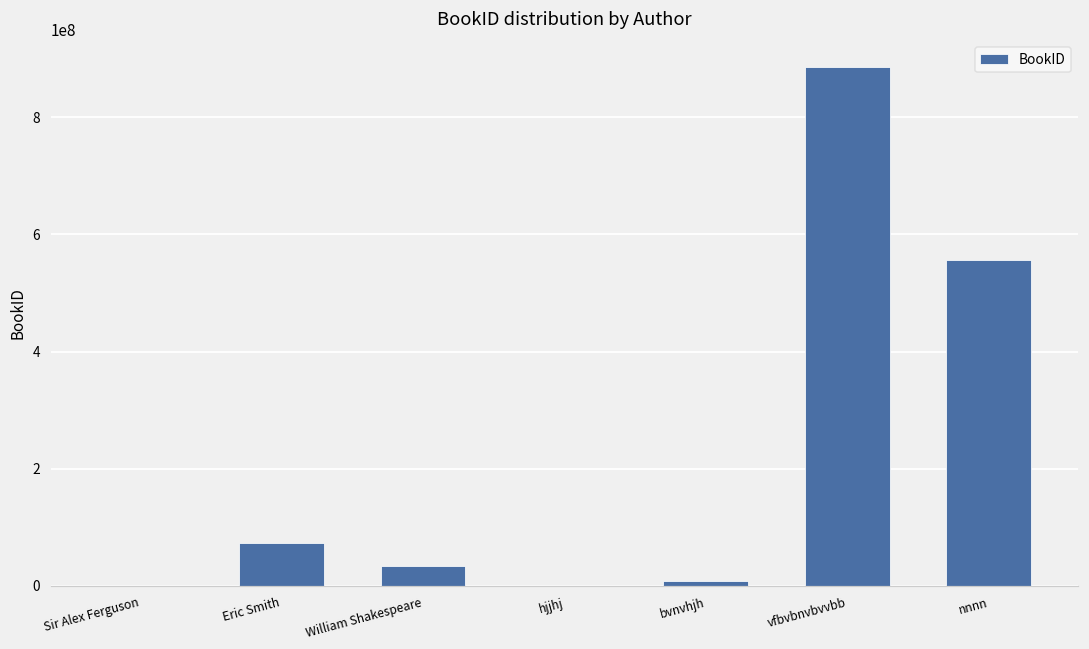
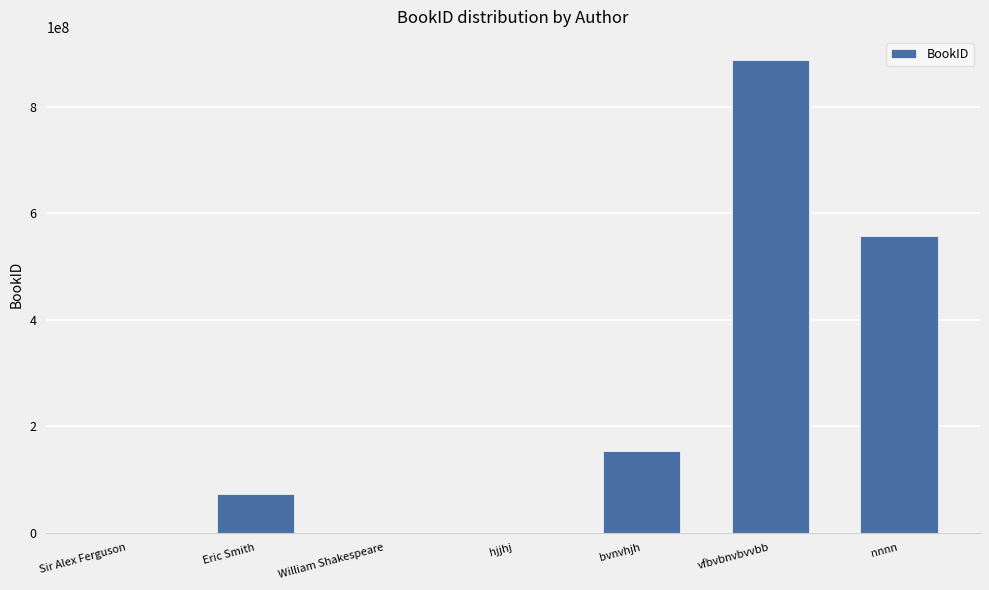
William Shakespeare: 30000000 -> 0
bvnvhjh: 10000000 -> 150000000
